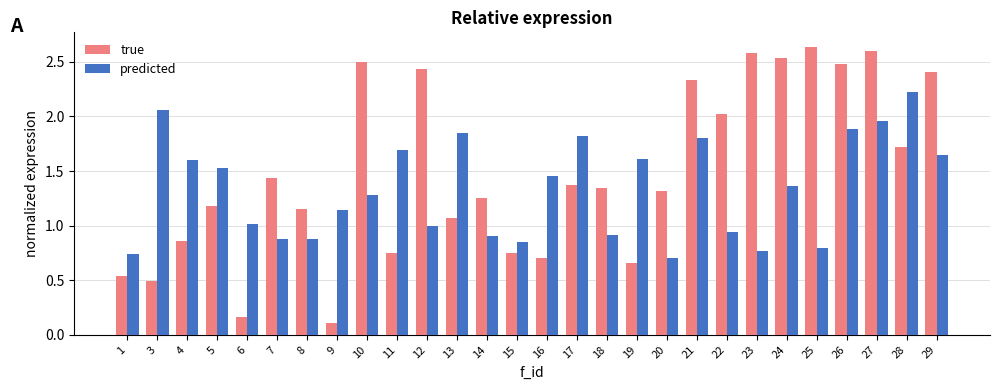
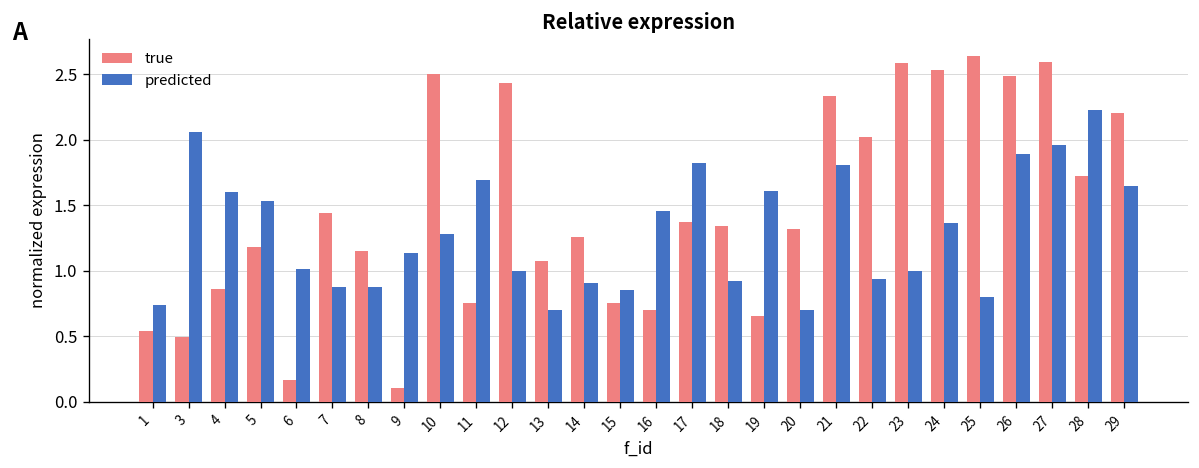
predicted, 13: 1.85 -> 0.70
predicted, 23: 0.76 -> 1.00
true, 29: 2.41 -> 2.20
